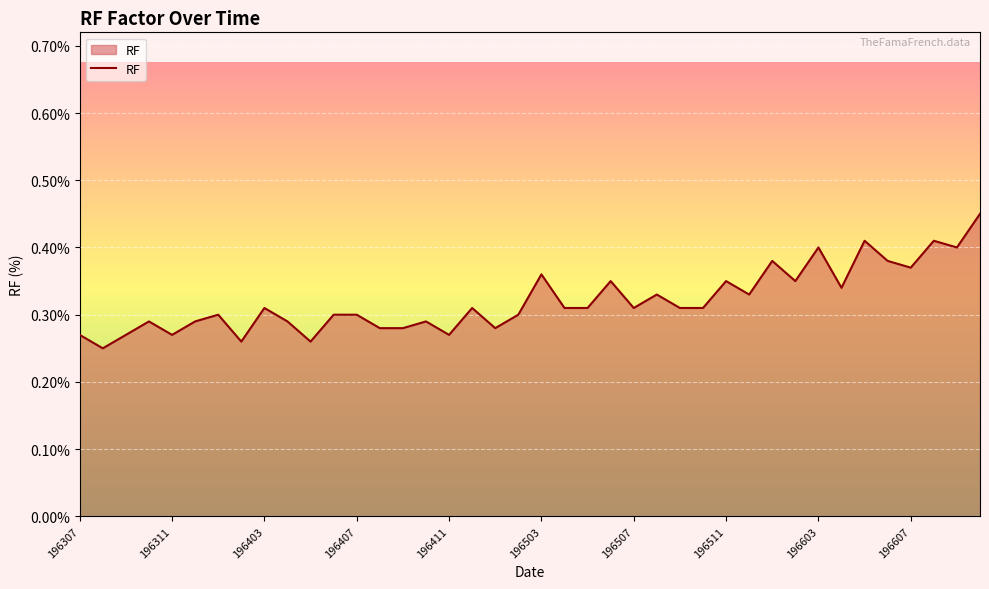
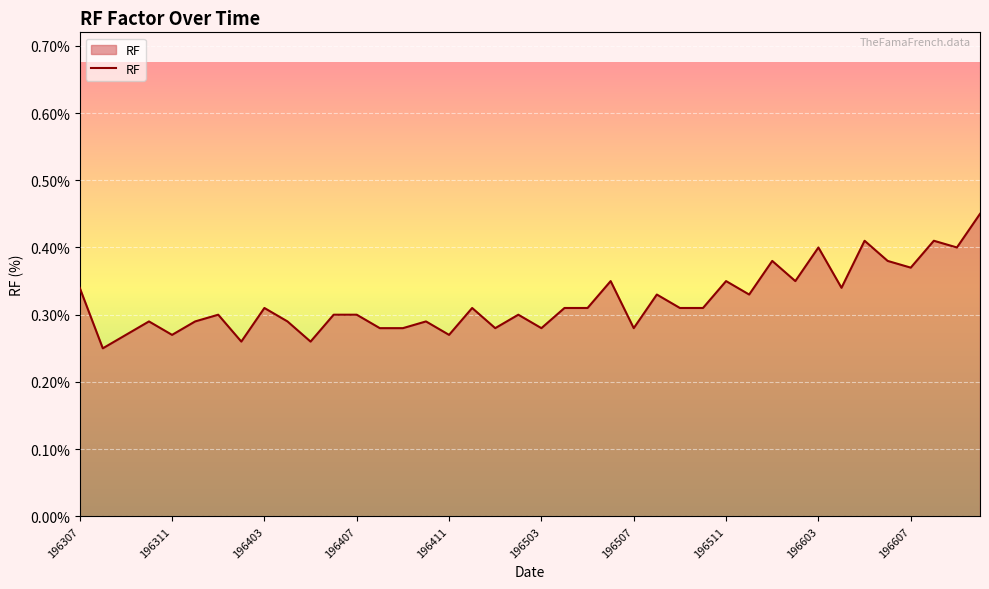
196307: 0.27% -> 0.34%
196503: 0.36% -> 0.28%
196507: 0.31% -> 0.28%
